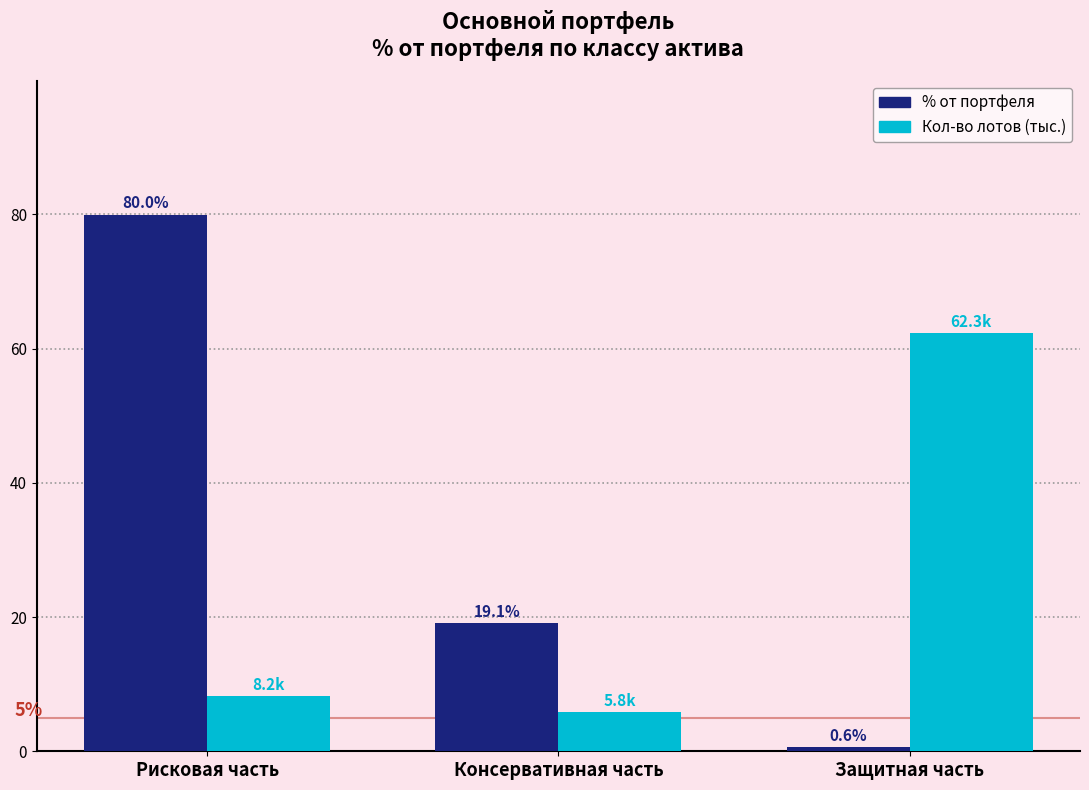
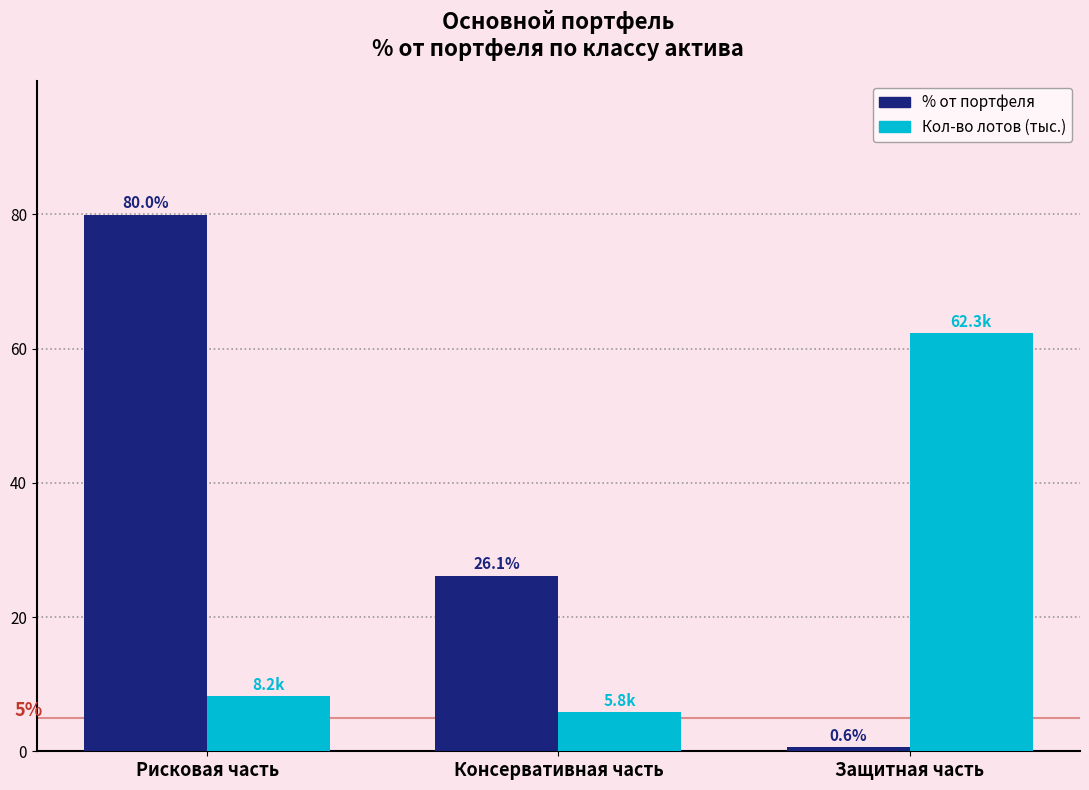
% от портфеля, Консервативная часть: 19.1% -> 26.1%
